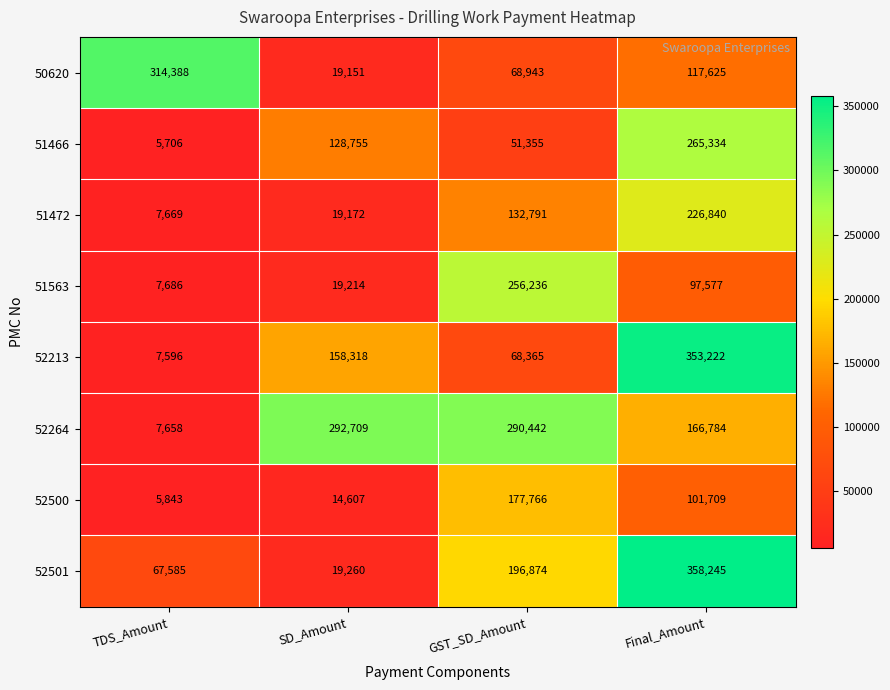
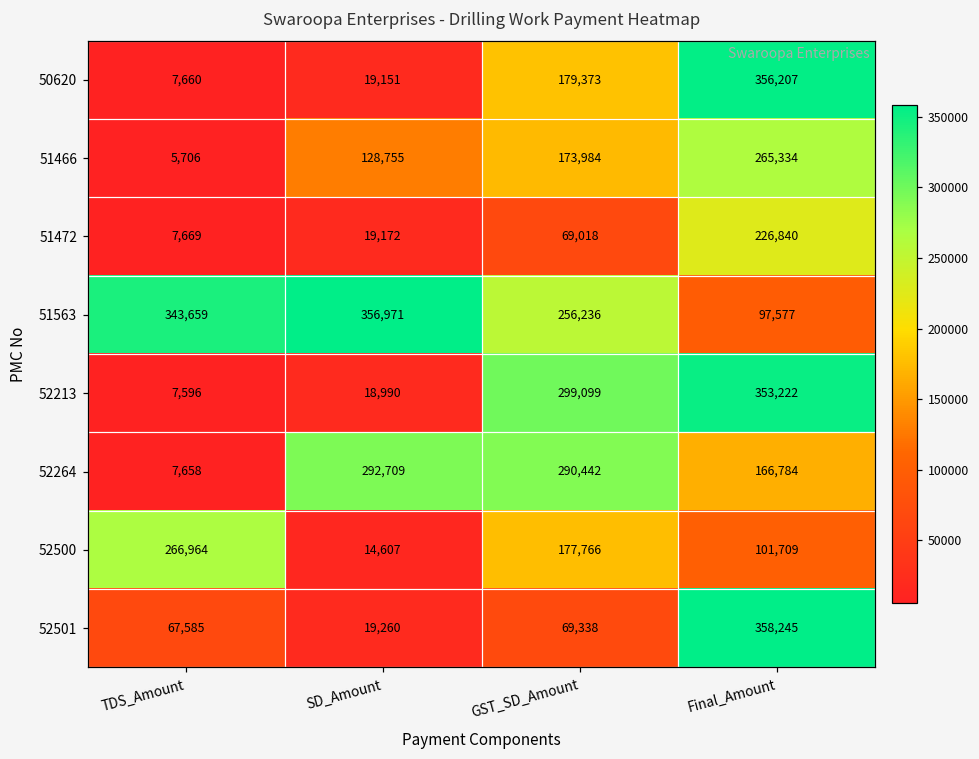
50620, TDS_Amount: 314,388 -> 7,660
50620, GST_SD_Amount: 68,943 -> 179,373
50620, Final_Amount: 117,625 -> 356,207
51466, GST_SD_Amount: 51,355 -> 173,984
51472, GST_SD_Amount: 132,791 -> 69,018
51563, TDS_Amount: 7,686 -> 343,659
51563, SD_Amount: 19,214 -> 356,971
52213, SD_Amount: 158,318 -> 18,990
52213, GST_SD_Amount: 68,365 -> 299,099
52500, TDS_Amount: 5,843 -> 266,964
52501, GST_SD_Amount: 196,874 -> 69,338
